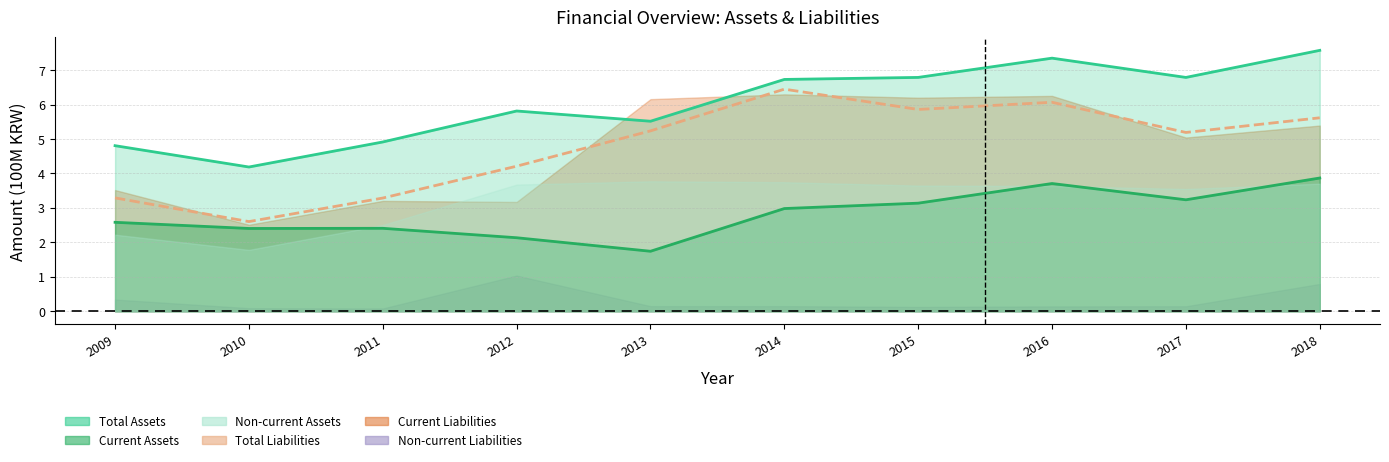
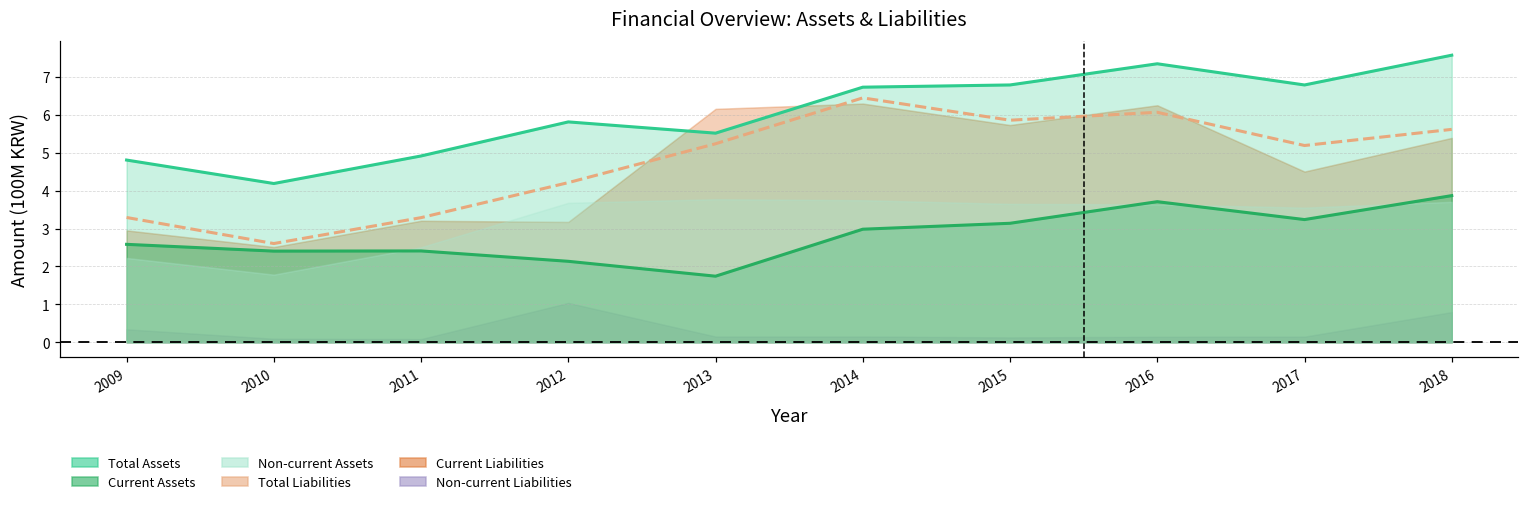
Current Liabilities, 2009: 3.5 -> 2.9
Current Liabilities, 2015: 6.2 -> 5.7
Current Liabilities, 2017: 5.0 -> 4.5
